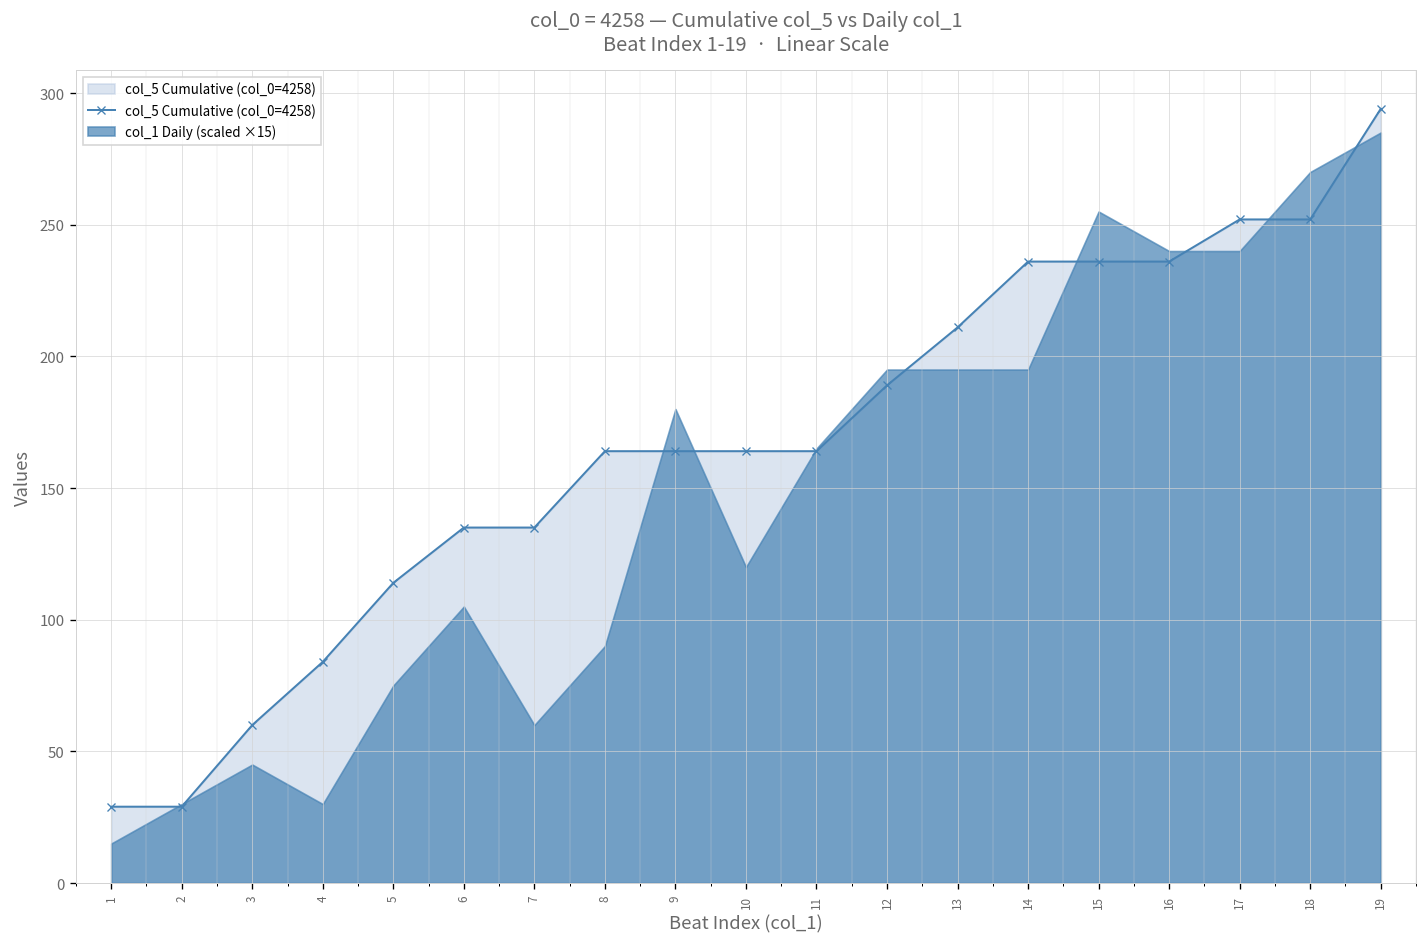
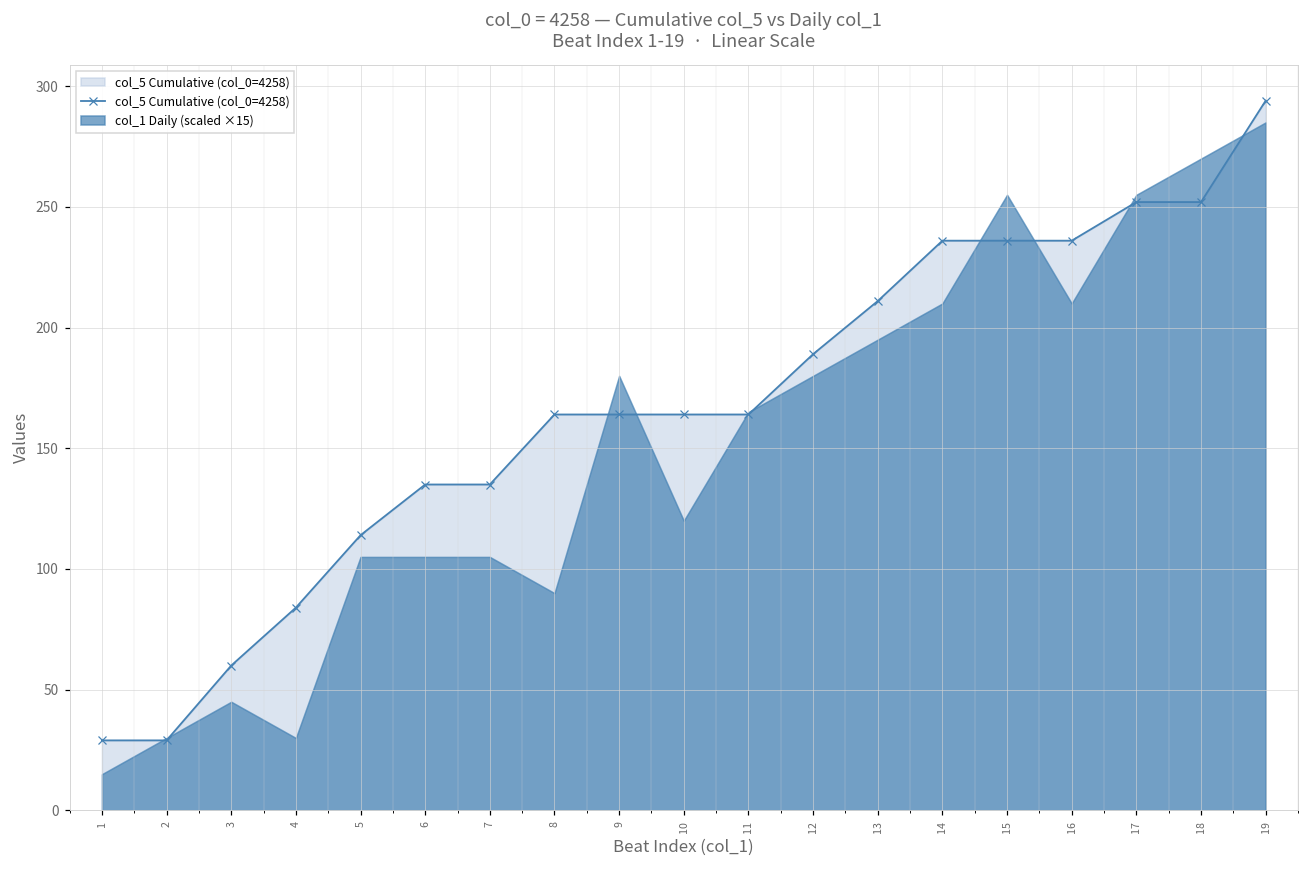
col_1 Daily (scaled ×15), 5: 75 -> 105
col_1 Daily (scaled ×15), 7: 60 -> 105
col_1 Daily (scaled ×15), 12: 195 -> 180
col_1 Daily (scaled ×15), 14: 195 -> 210
col_1 Daily (scaled ×15), 16: 240 -> 210
col_1 Daily (scaled ×15), 17: 240 -> 255
